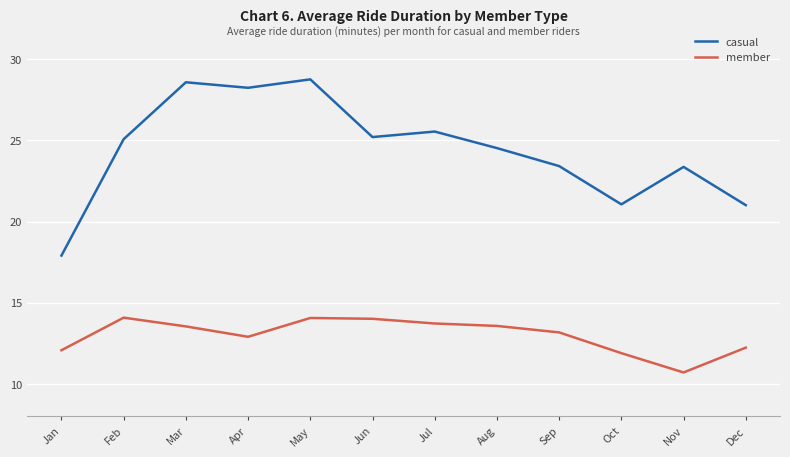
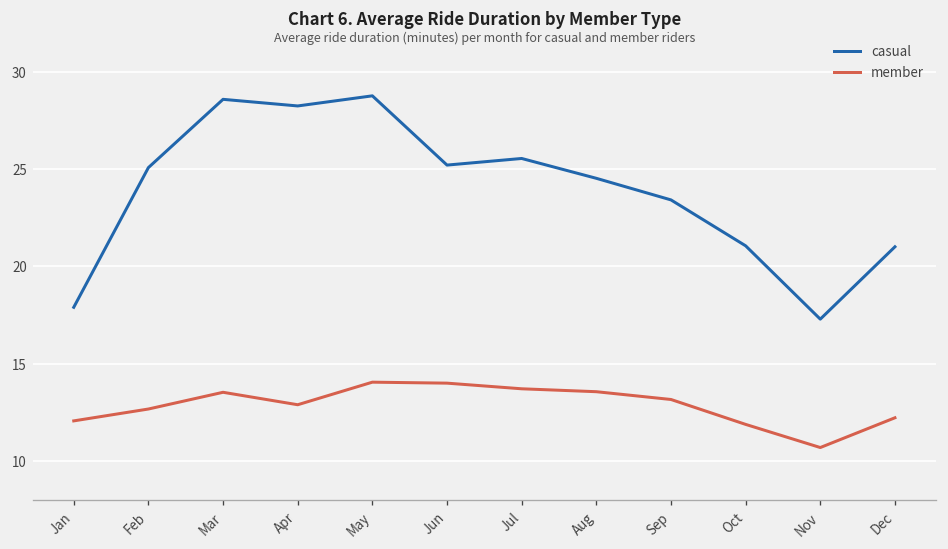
member, Feb: 14.1 -> 12.7
casual, Nov: 23.4 -> 17.3
